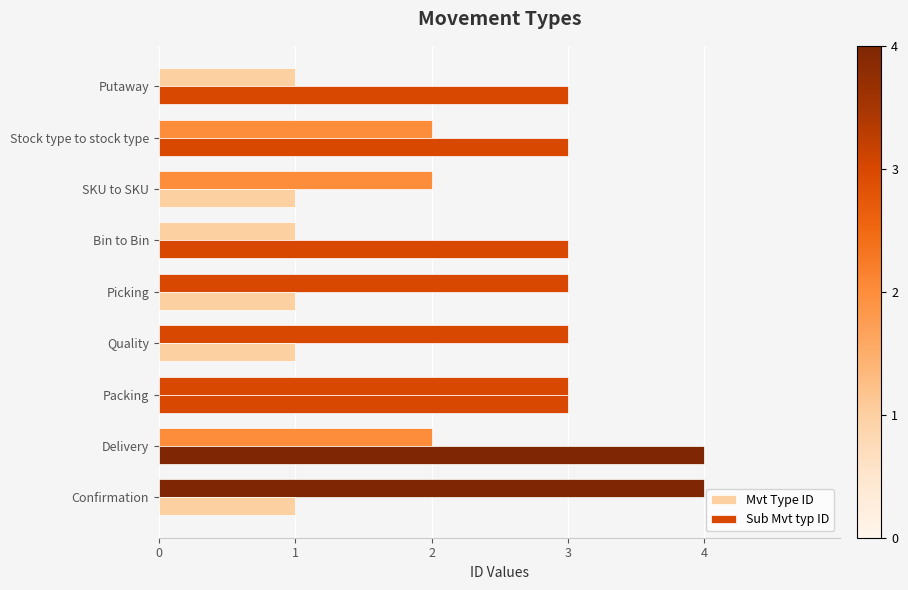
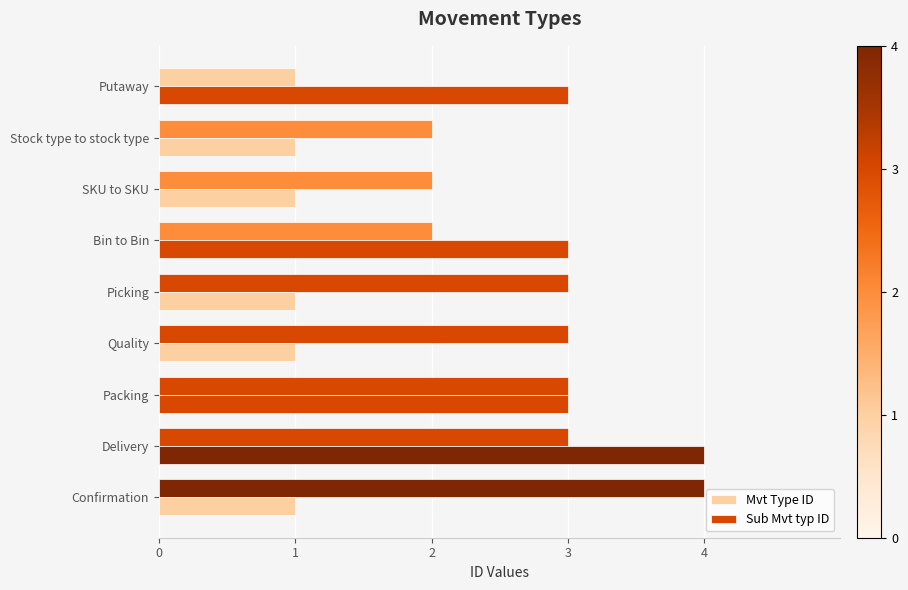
Sub Mvt typ ID, Stock type to stock type: 3 -> 1
Mvt Type ID, Bin to Bin: 1 -> 2
Mvt Type ID, Delivery: 2 -> 3
